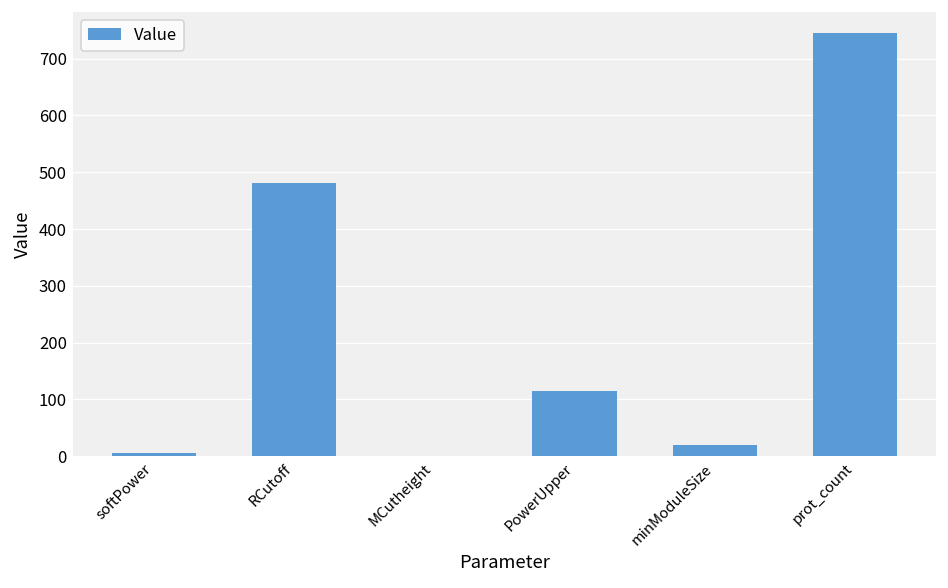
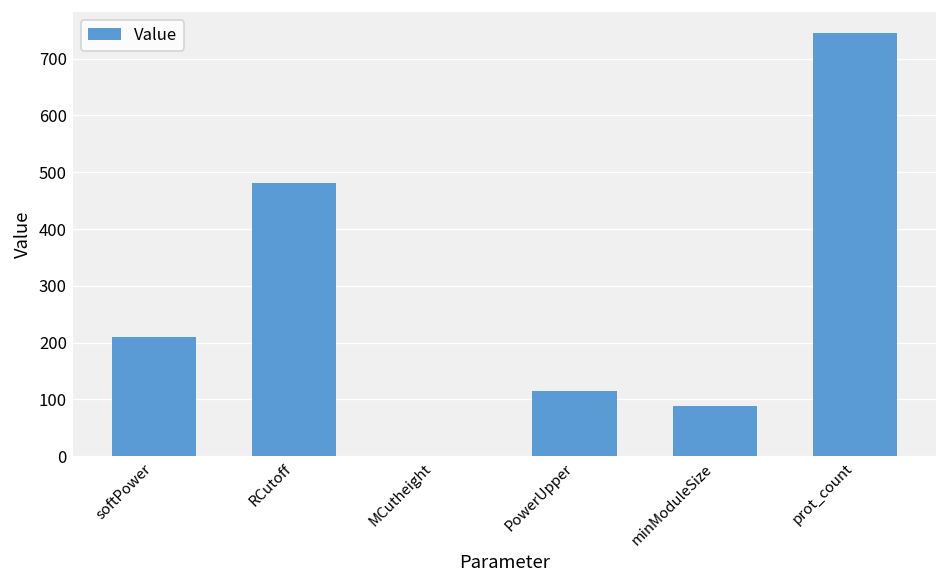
softPower: 10 -> 210
minModuleSize: 20 -> 90
